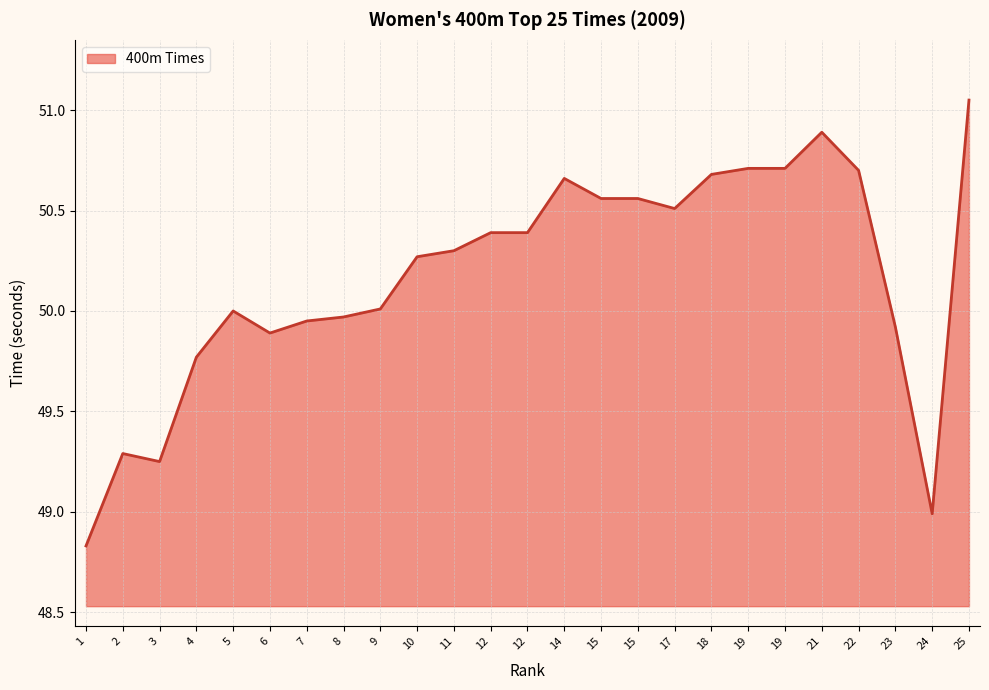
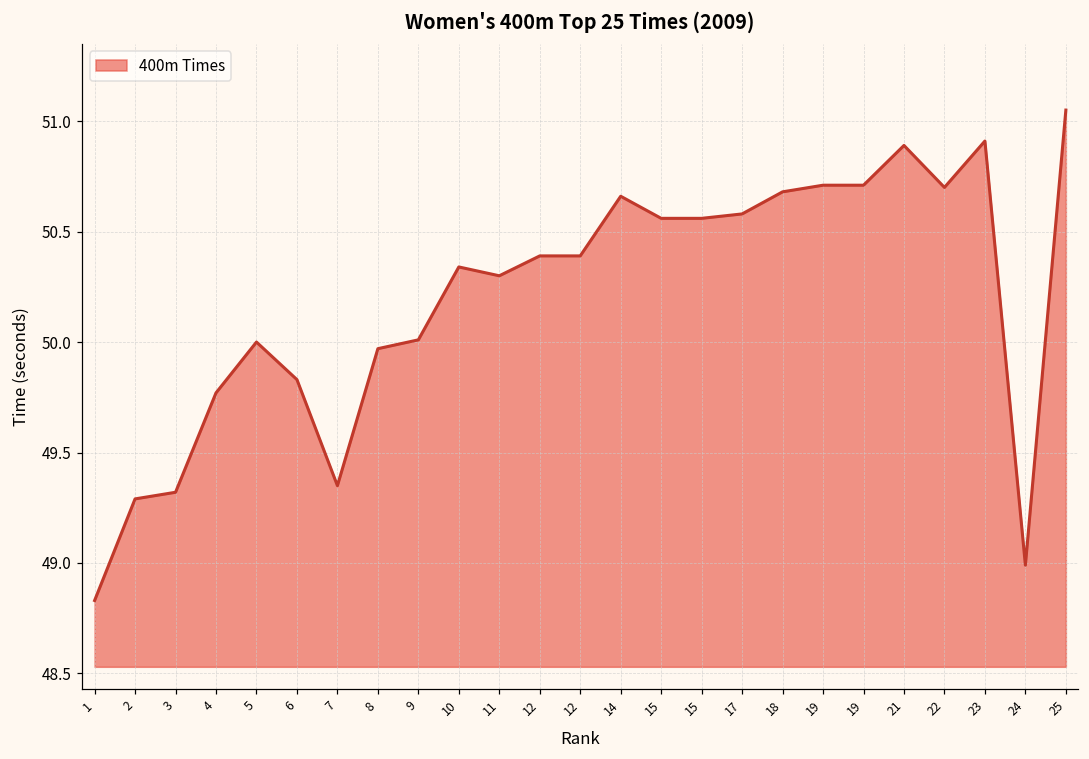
3: 49.25 -> 49.32
6: 49.89 -> 49.83
7: 49.95 -> 49.35
10: 50.27 -> 50.34
17: 50.51 -> 50.58
23: 49.92 -> 50.91
